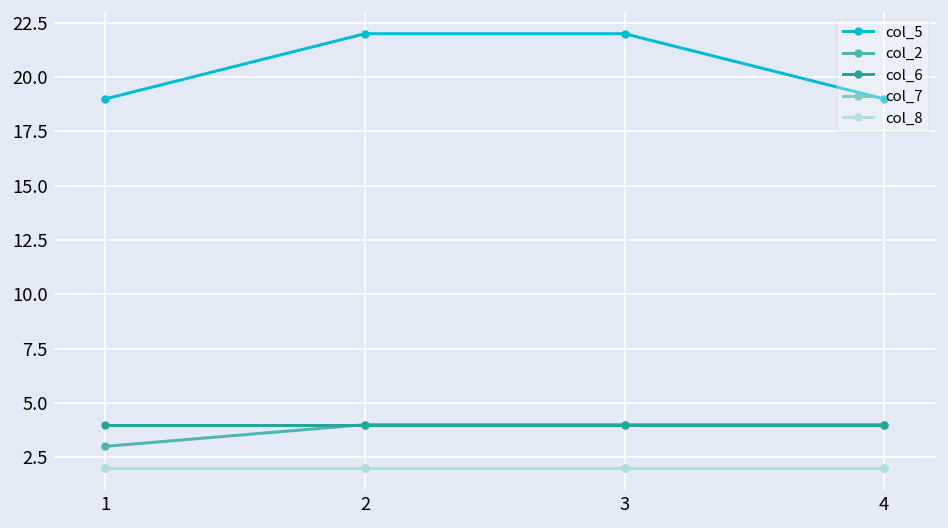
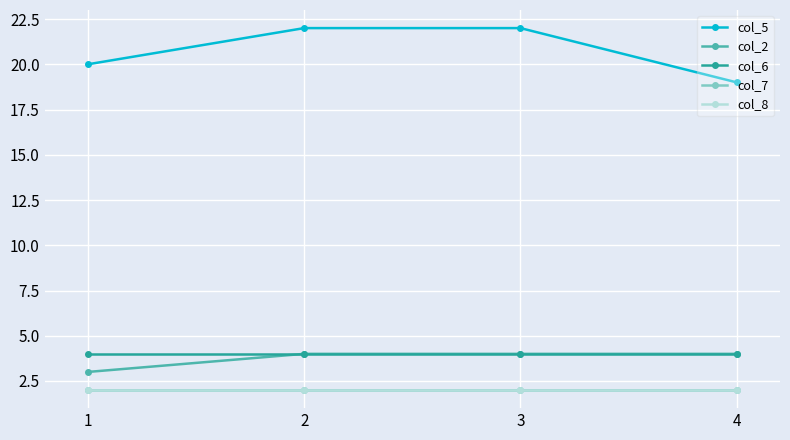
col_5, 1: 19 -> 20
